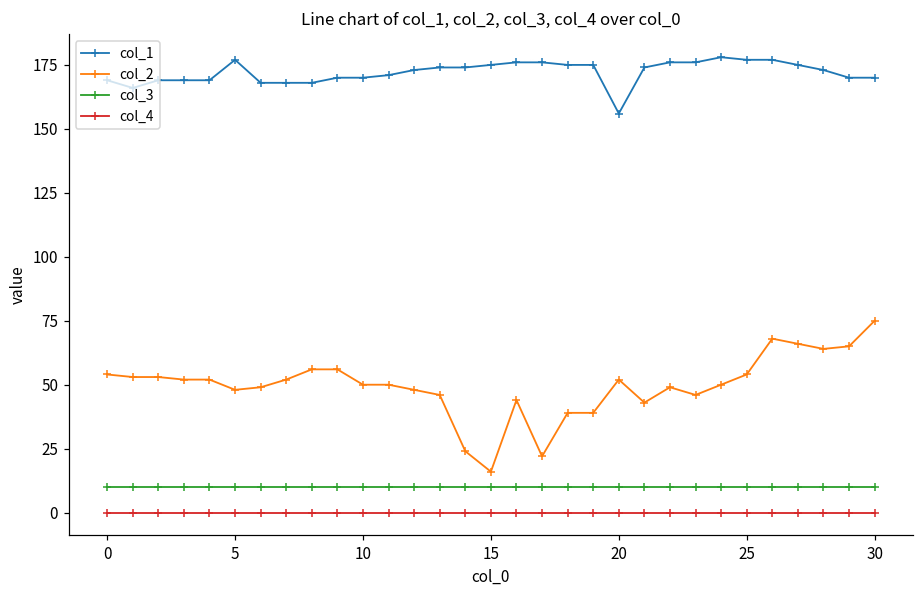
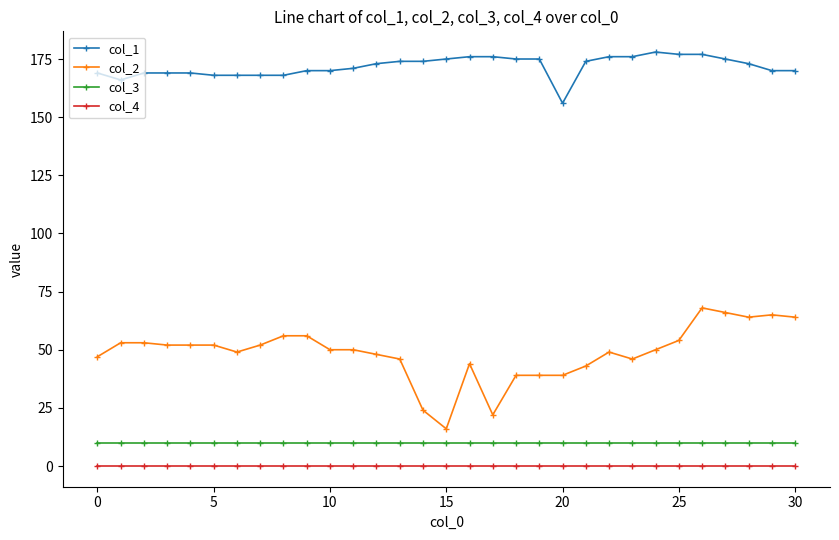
col_2, 0: 54 -> 47
col_1, 5: 177 -> 168
col_2, 5: 48 -> 52
col_2, 20: 52 -> 39
col_2, 30: 75 -> 64
